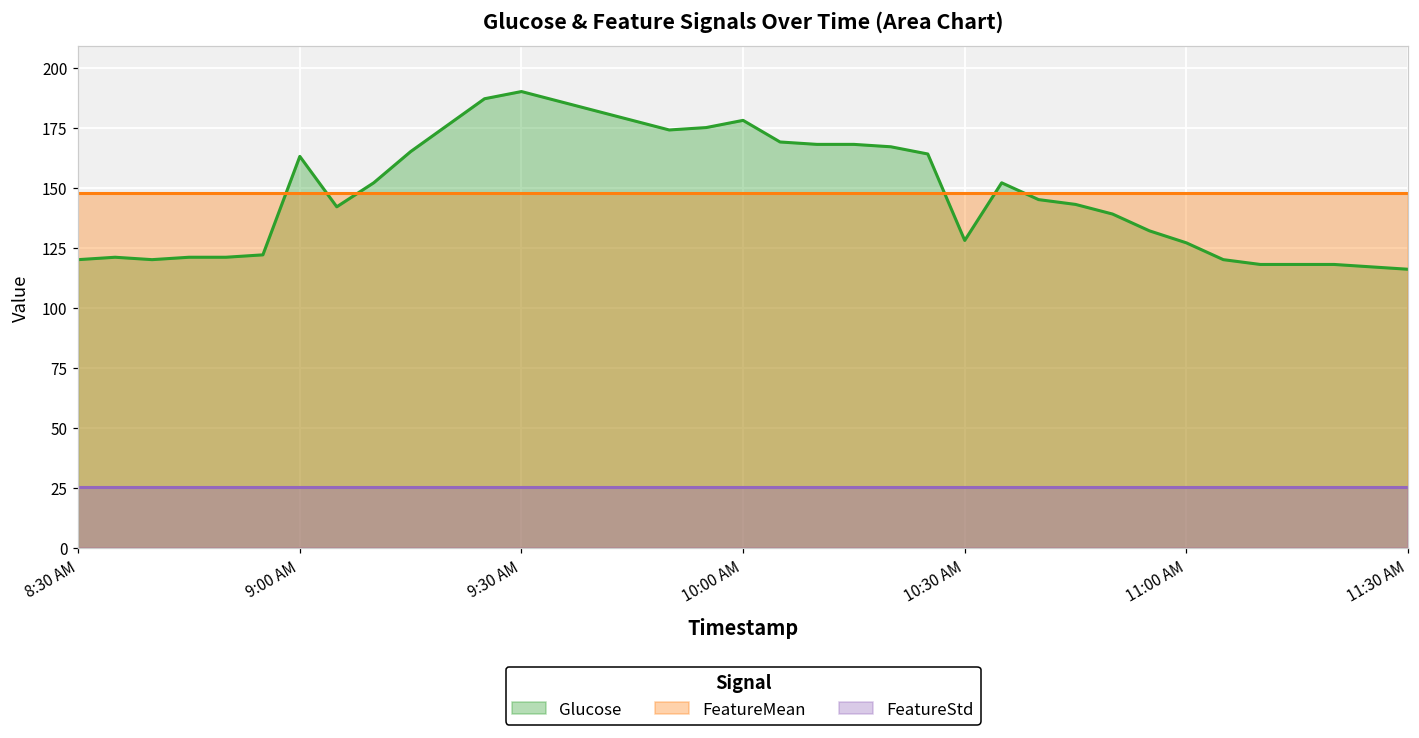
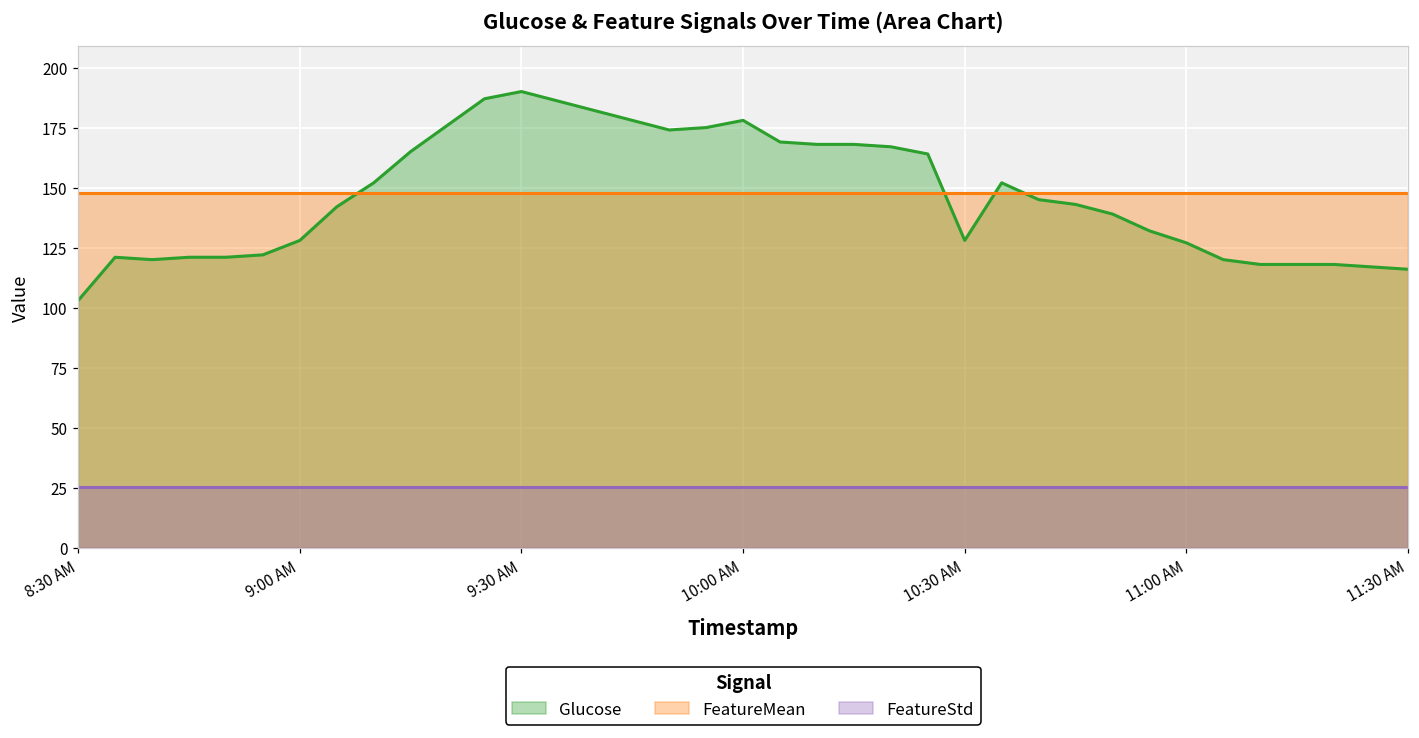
Glucose, 8:30 AM: 120 -> 103
Glucose, 9:00 AM: 163 -> 128
